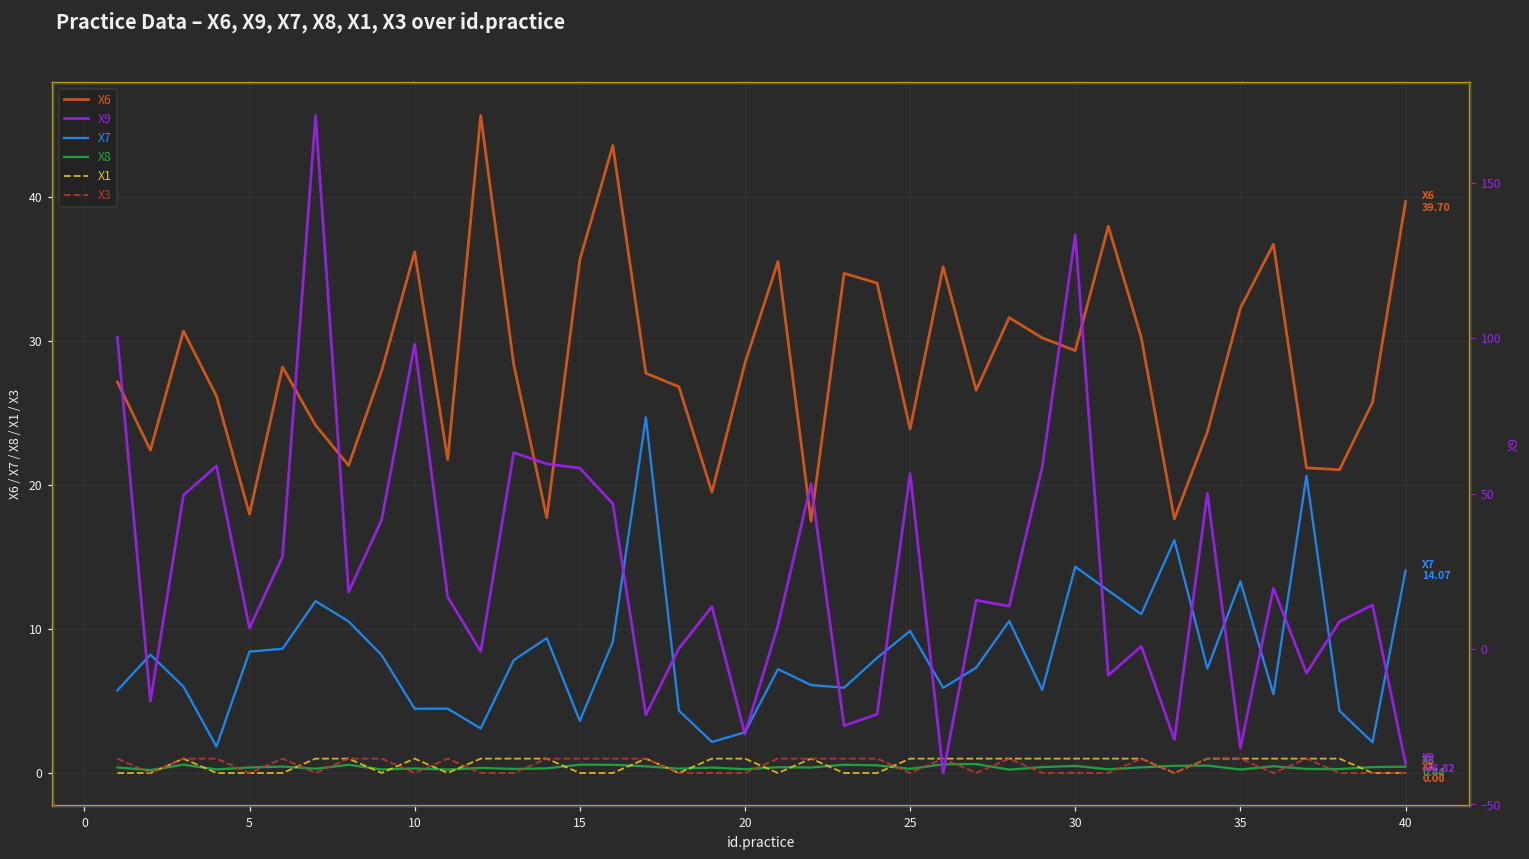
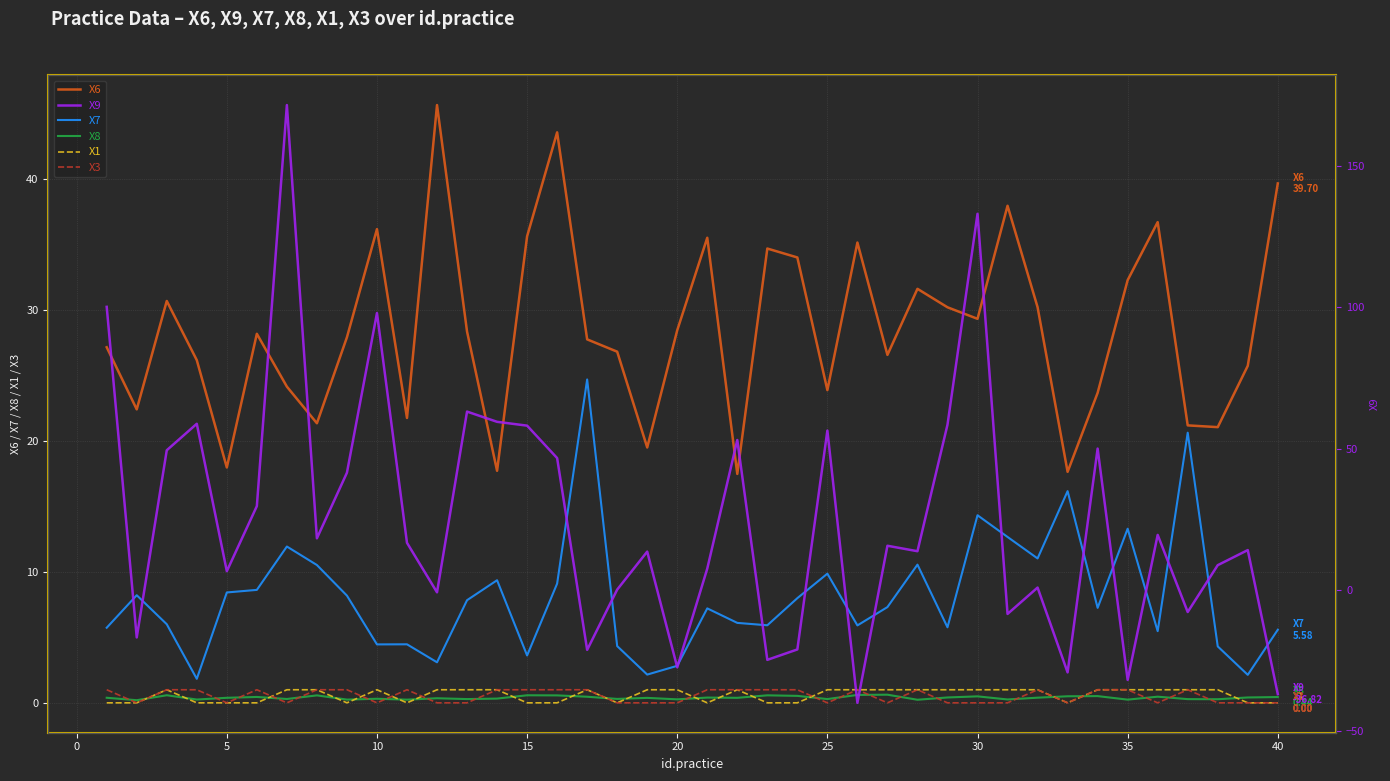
X7, 40: 14.07 -> 5.58
